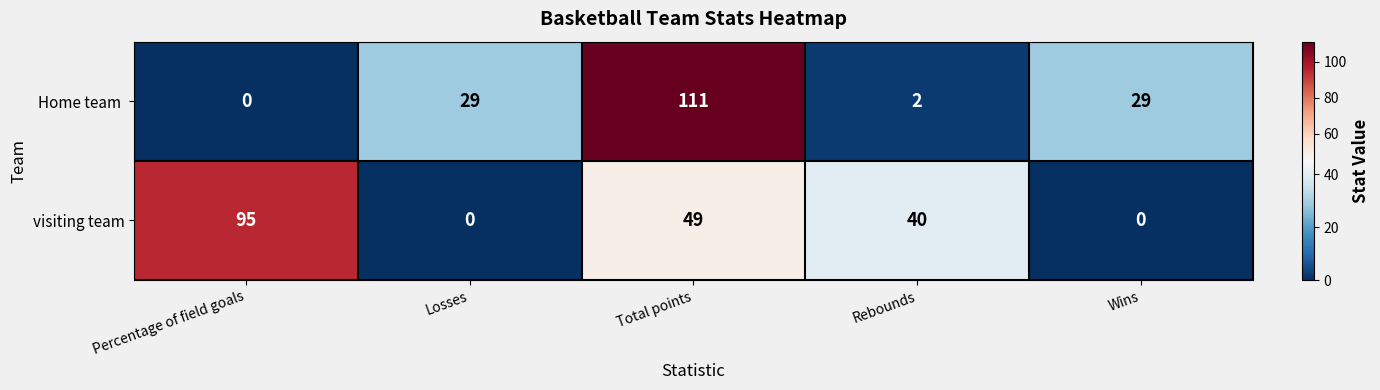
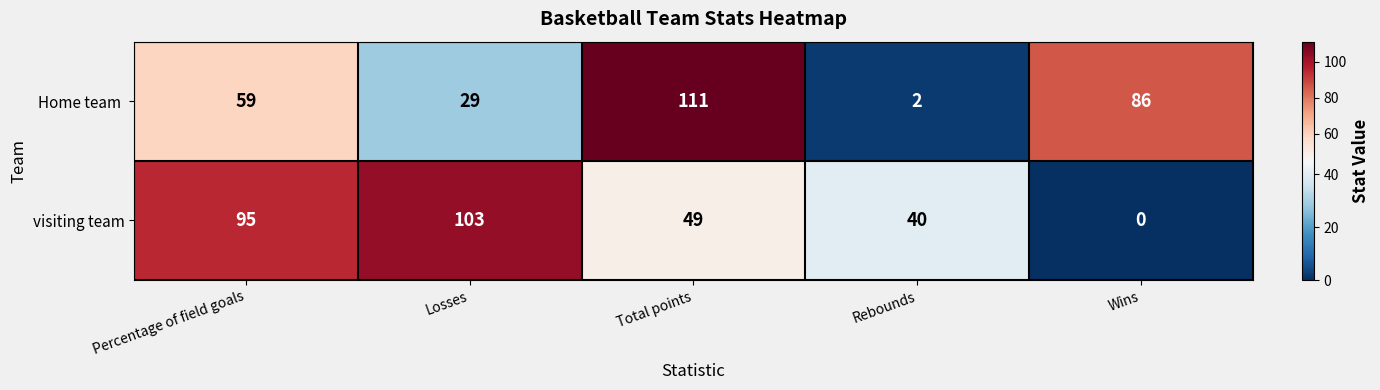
Home team, Percentage of field goals: 0 -> 59
Home team, Wins: 29 -> 86
visiting team, Losses: 0 -> 103
